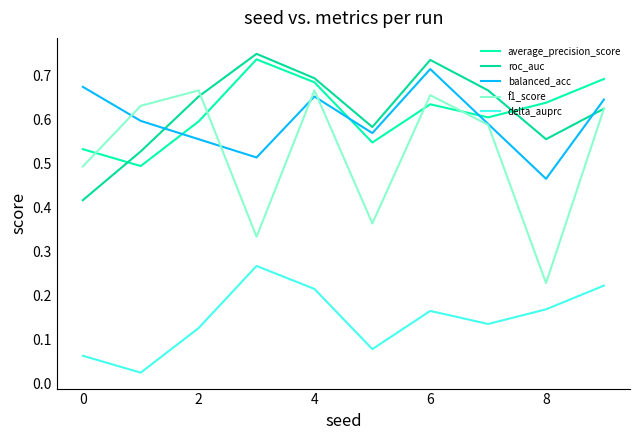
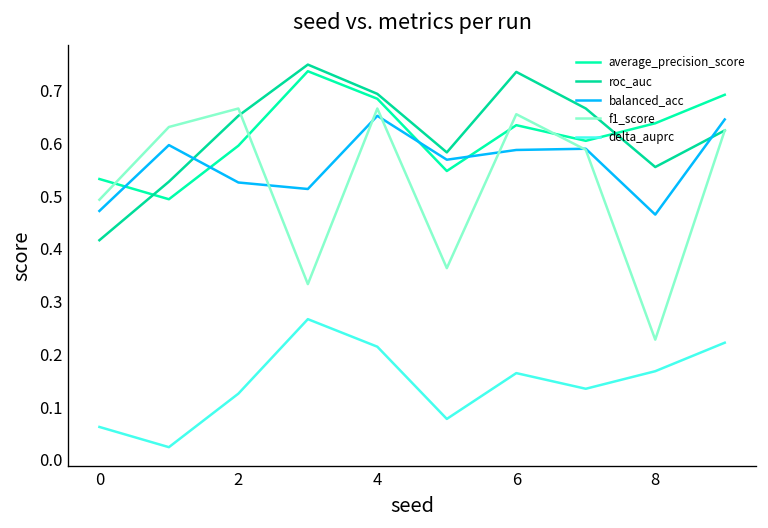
balanced_acc, 0: 0.67 -> 0.47
balanced_acc, 2: 0.56 -> 0.53
balanced_acc, 6: 0.72 -> 0.59
